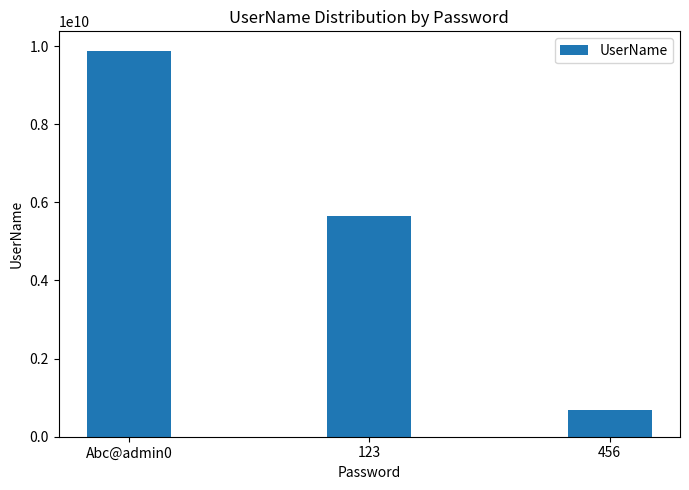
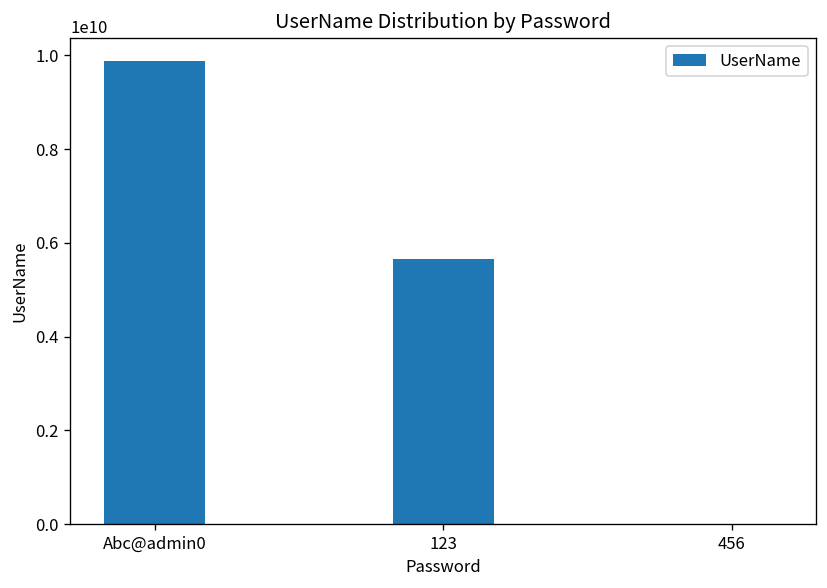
456: 700000000 -> 0
